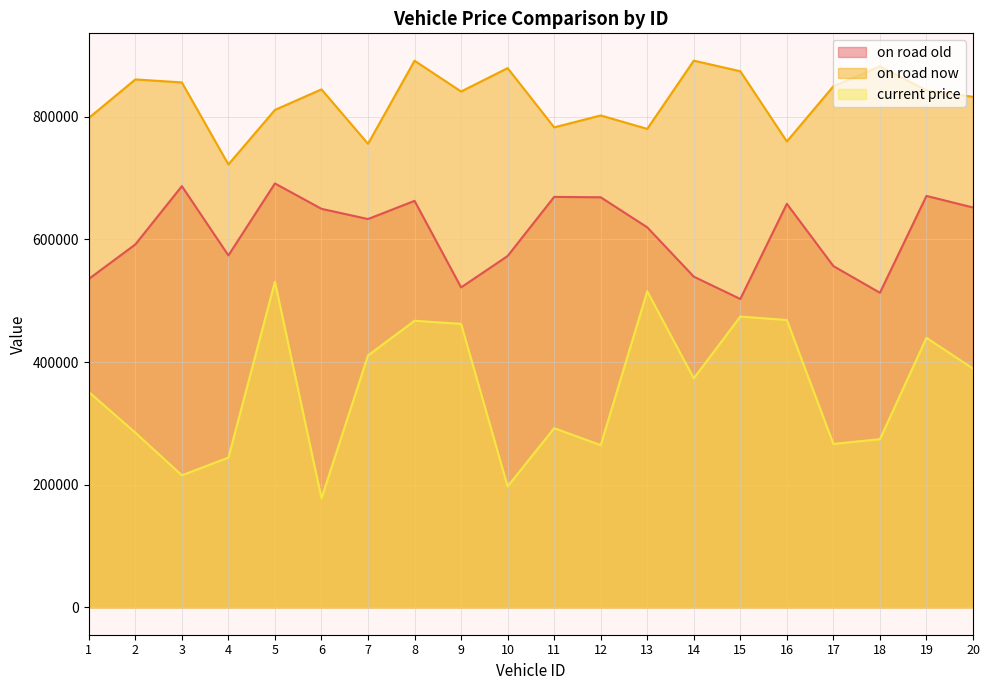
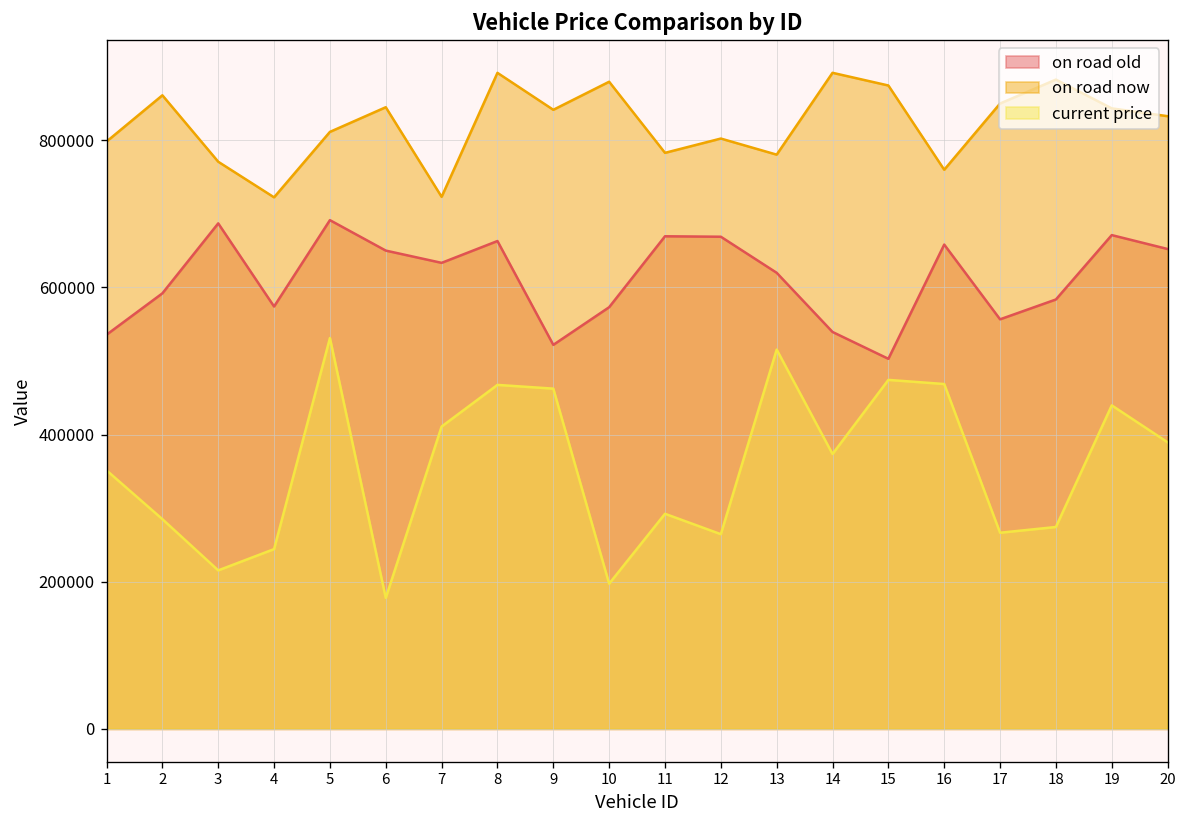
on road now, 3: 860000 -> 770000
on road now, 7: 760000 -> 720000
on road old, 18: 510000 -> 580000
